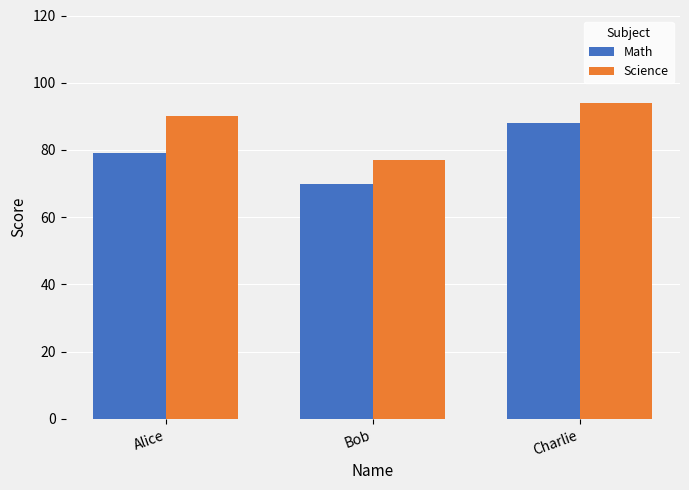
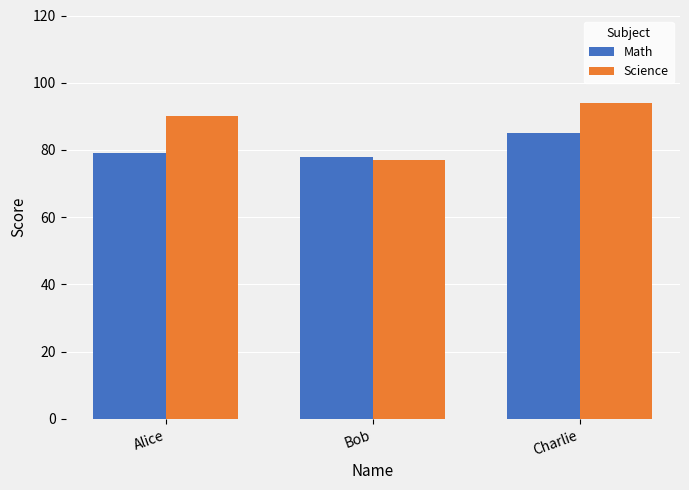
Math, Bob: 70 -> 78
Math, Charlie: 88 -> 85
